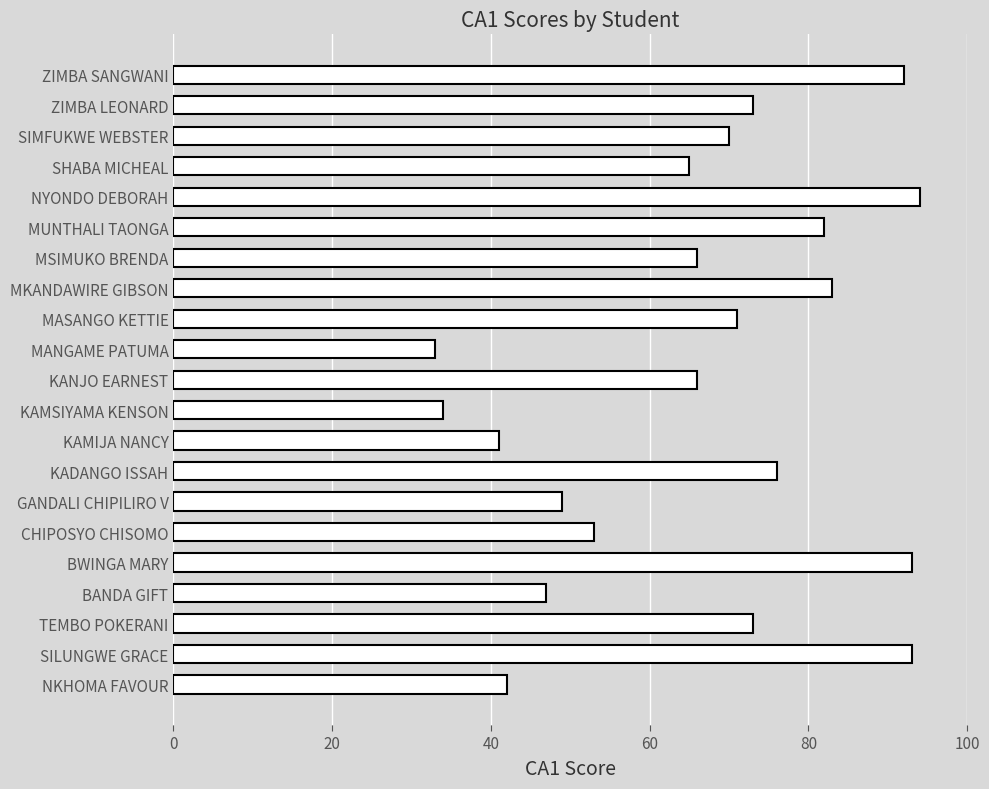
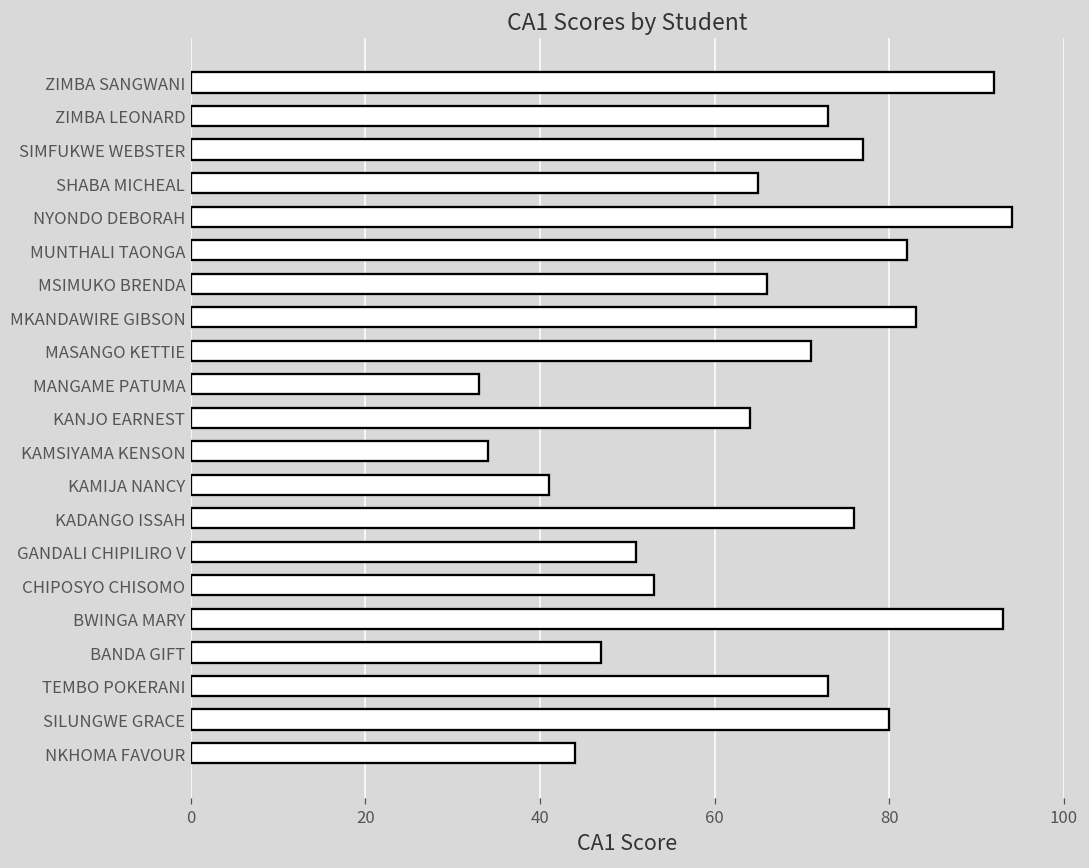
SIMFUKWE WEBSTER: 70 -> 77
KANJO EARNEST: 66 -> 64
GANDALI CHIPILIRO V: 49 -> 51
SILUNGWE GRACE: 93 -> 80
NKHOMA FAVOUR: 42 -> 44
